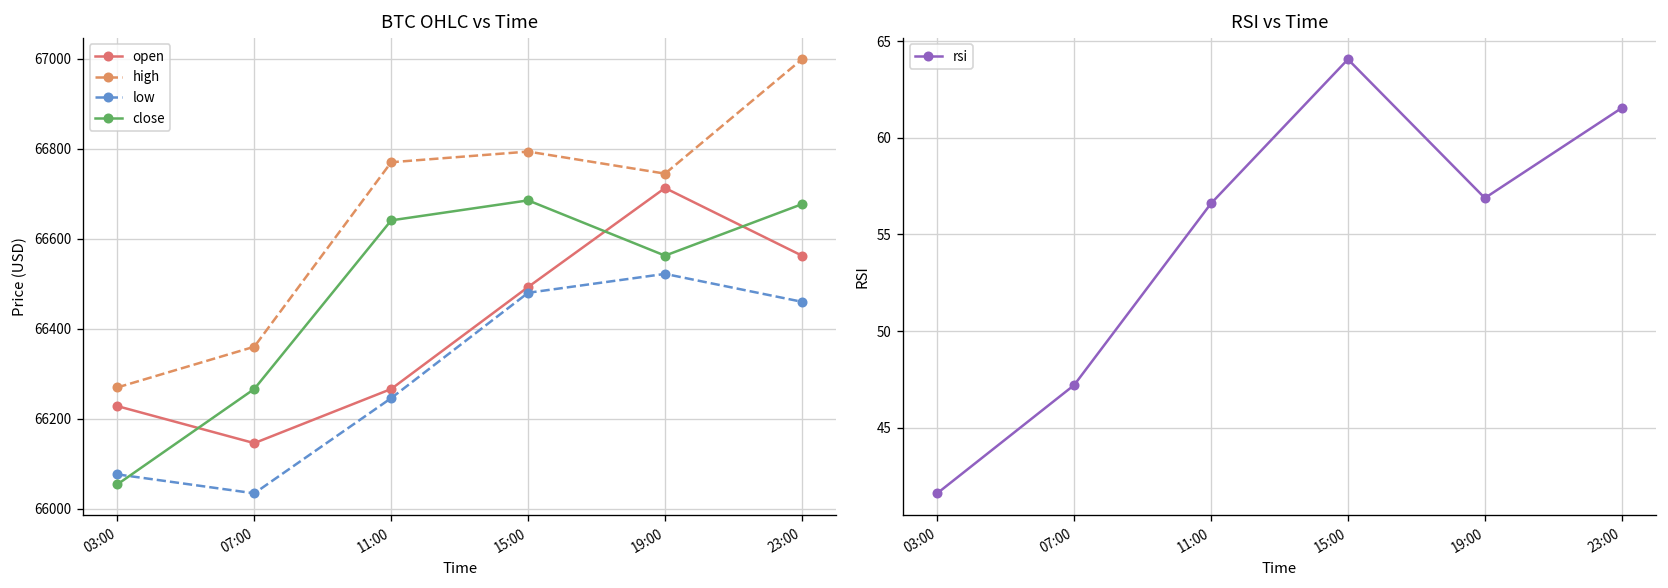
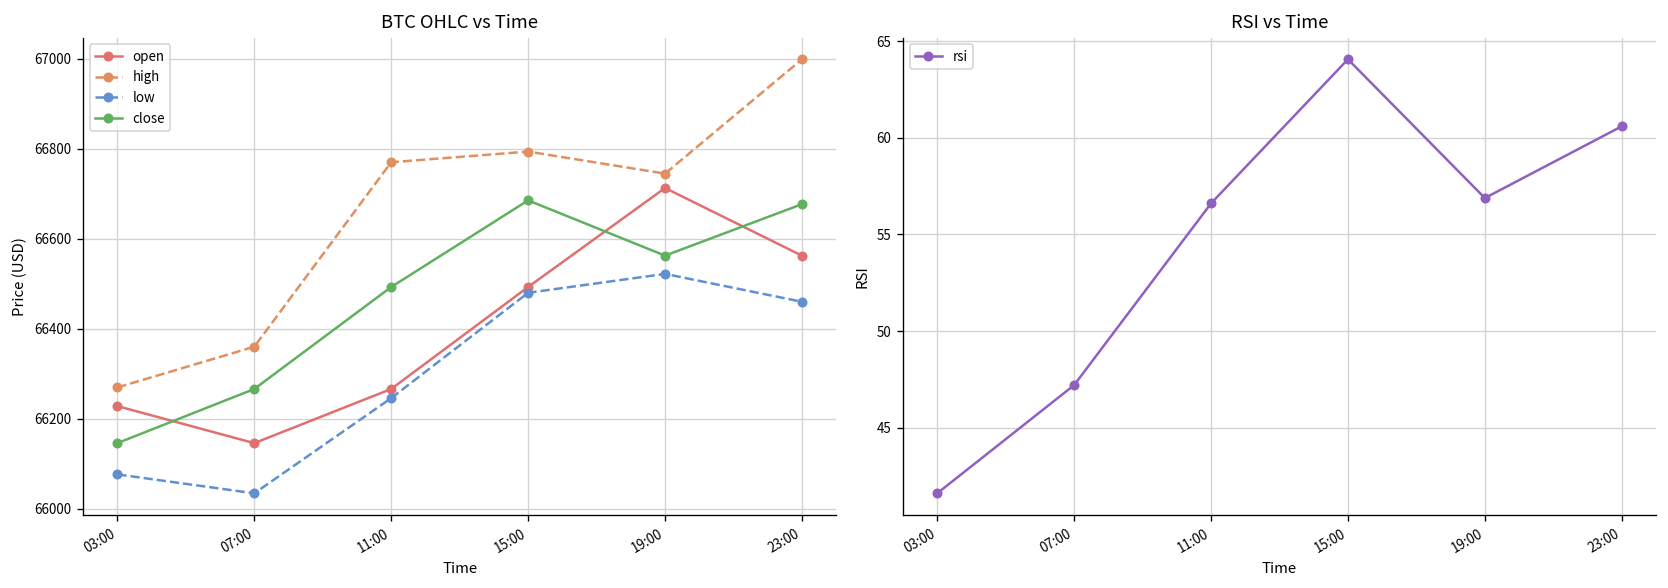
BTC OHLC vs Time, close, 03:00: 66050 -> 66150
BTC OHLC vs Time, close, 11:00: 66640 -> 66490
RSI vs Time, 23:00: 61.5 -> 60.6
